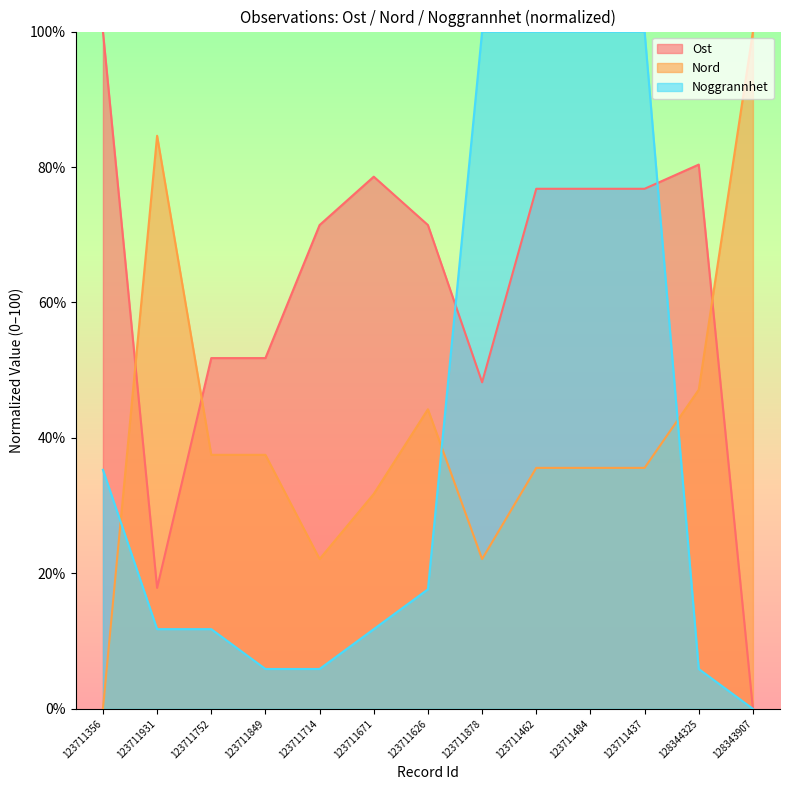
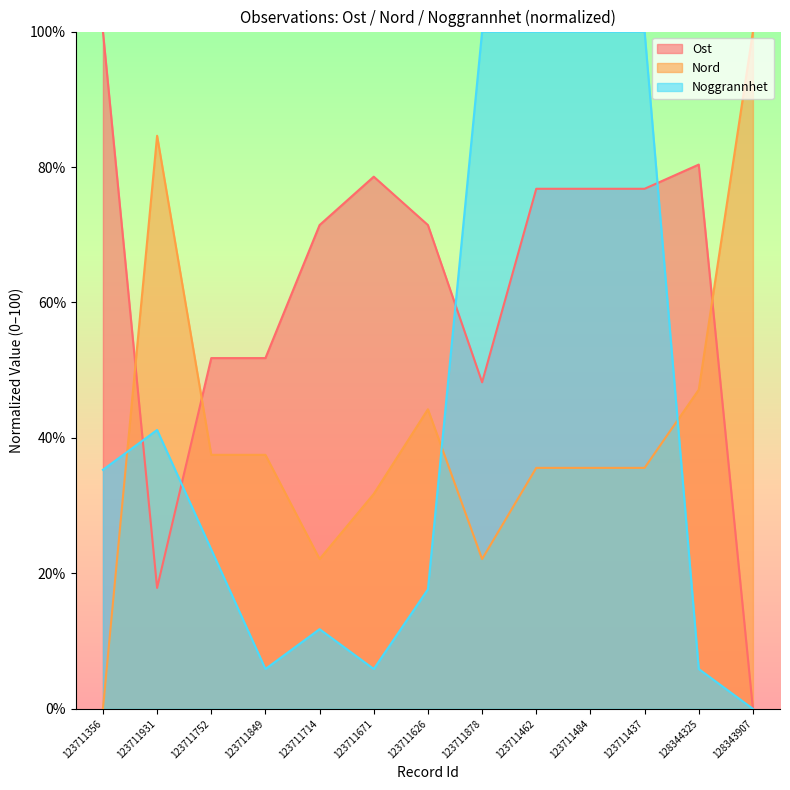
Noggrannhet, 123711931: 12% -> 41%
Noggrannhet, 123711752: 12% -> 24%
Noggrannhet, 123711714: 6% -> 12%
Noggrannhet, 123711671: 12% -> 6%
